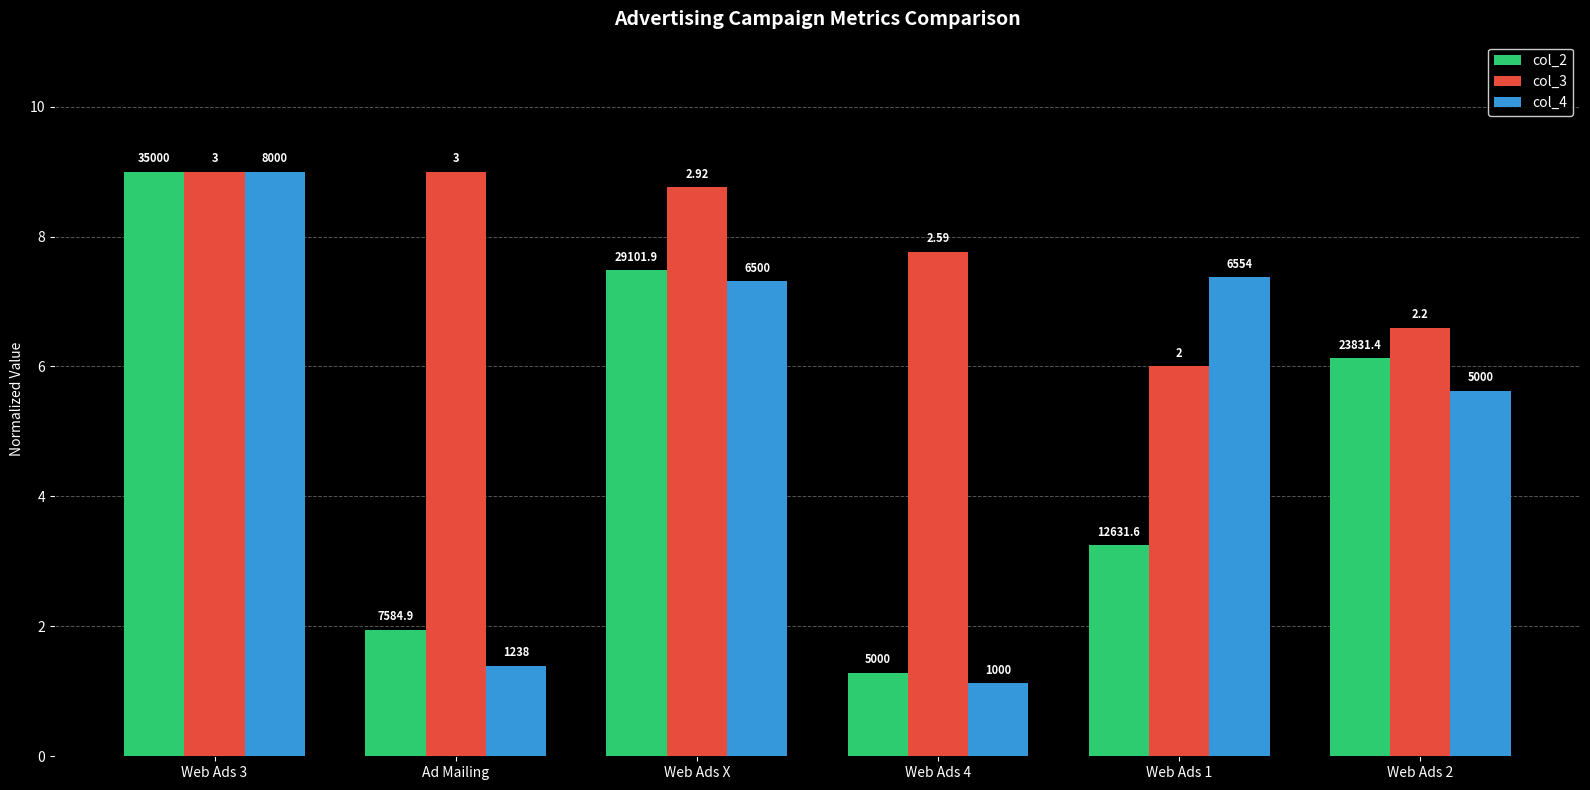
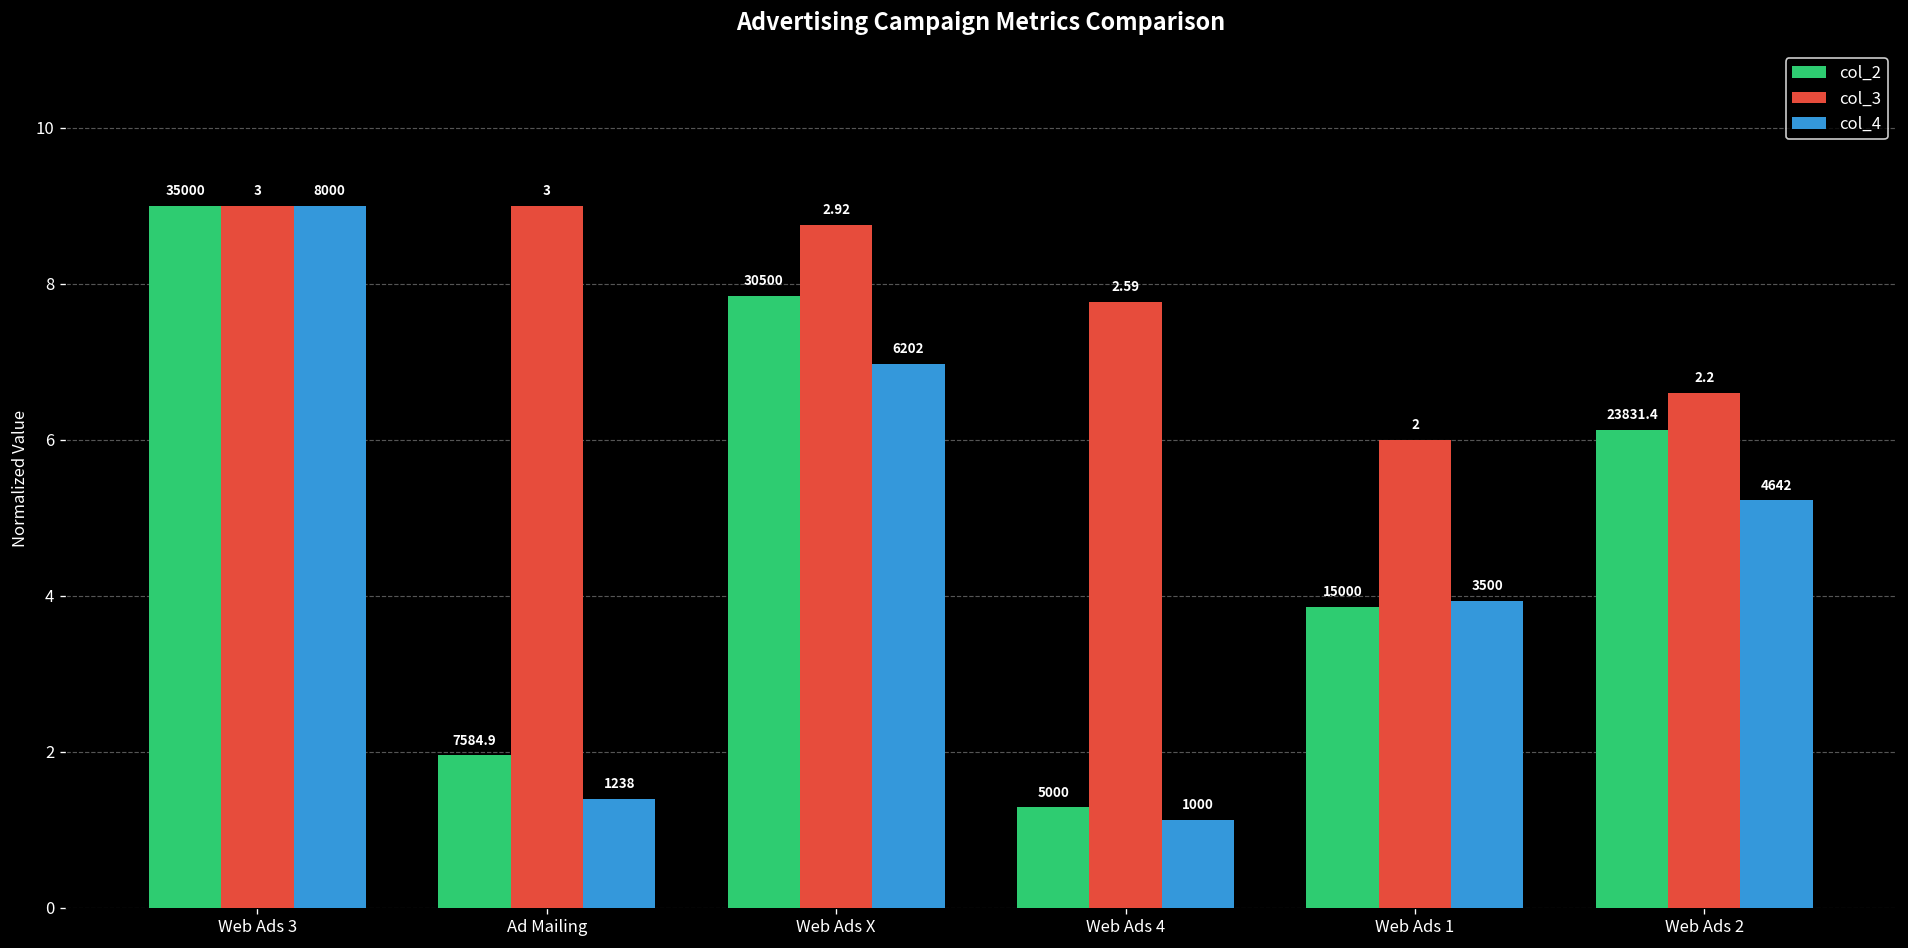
col_2, Web Ads X: 29101.9 -> 30500
col_4, Web Ads X: 6500 -> 6202
col_2, Web Ads 1: 12631.6 -> 15000
col_4, Web Ads 1: 6554 -> 3500
col_4, Web Ads 2: 5000 -> 4642
